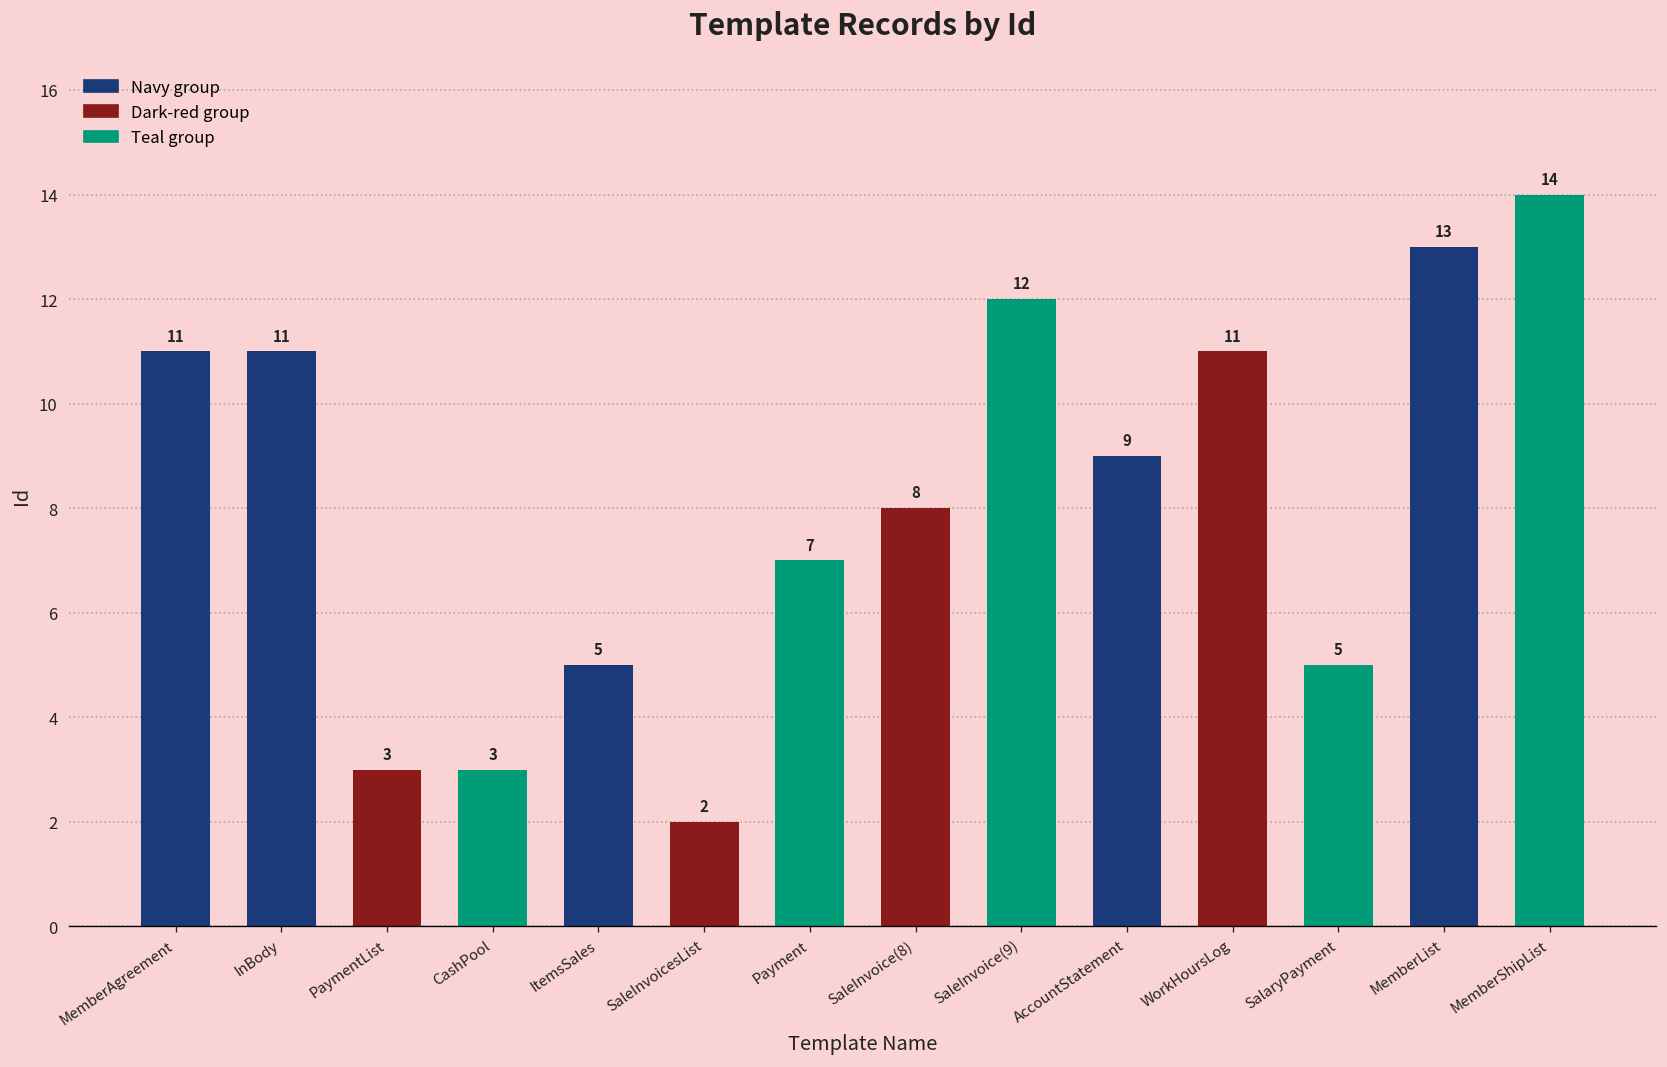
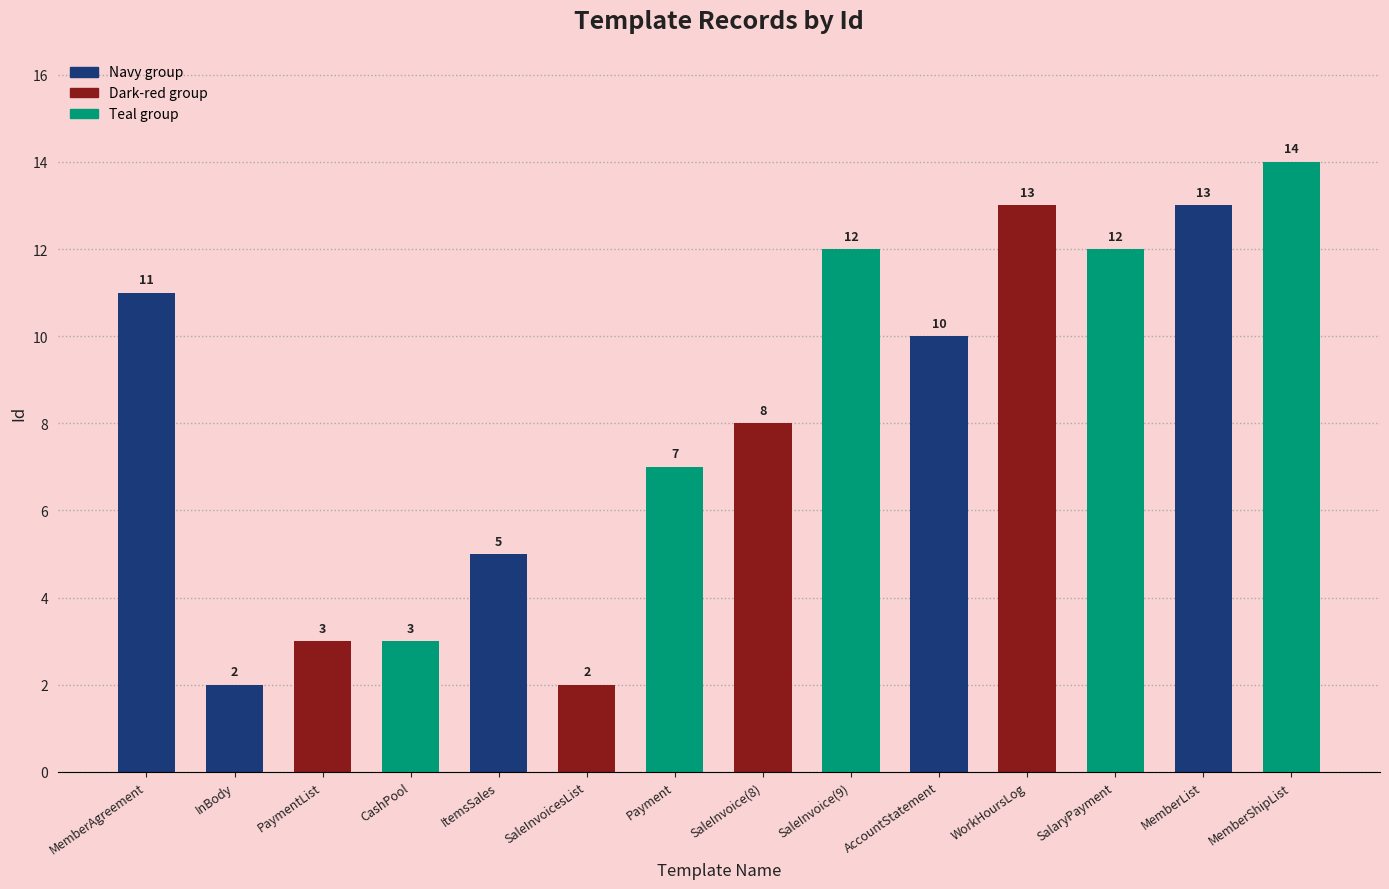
InBody: 11 -> 2
AccountStatement: 9 -> 10
WorkHoursLog: 11 -> 13
SalaryPayment: 5 -> 12
